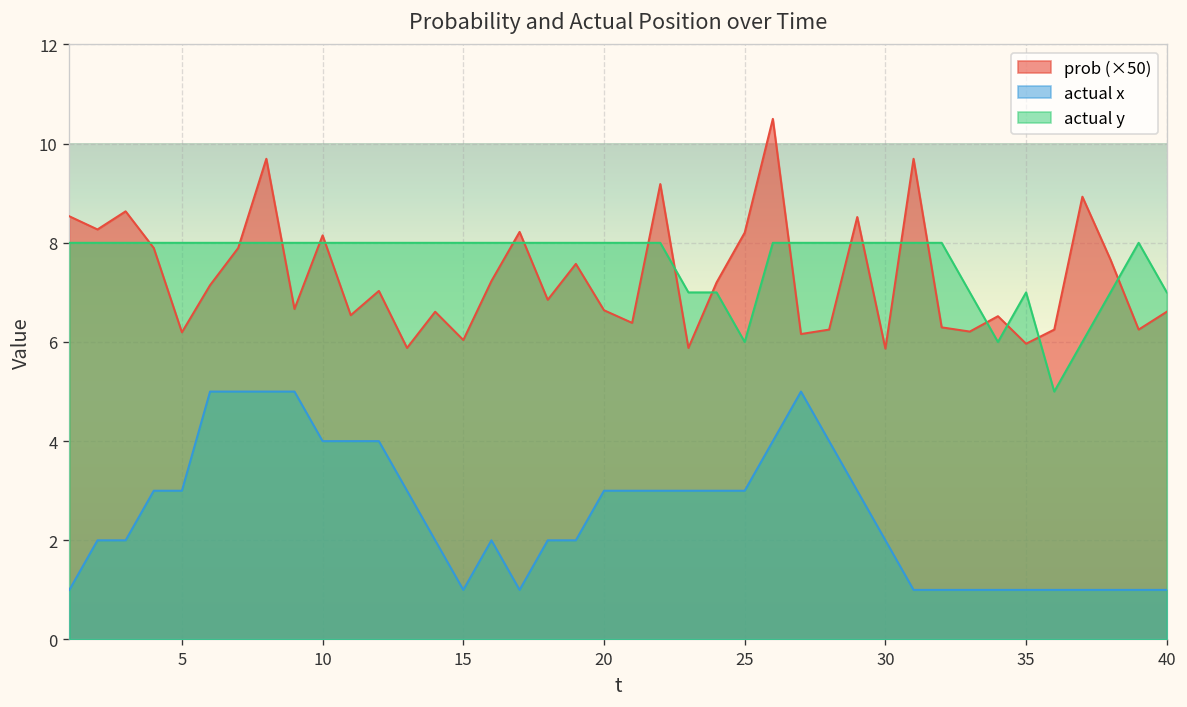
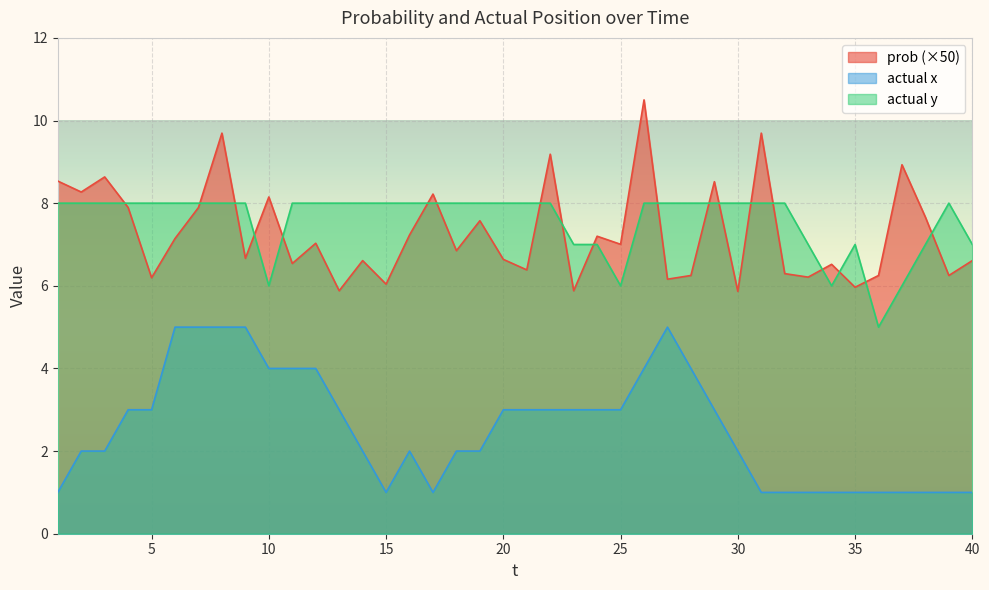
actual y, 10: 8 -> 6
prob (×50), 25: 8.2 -> 7.0
